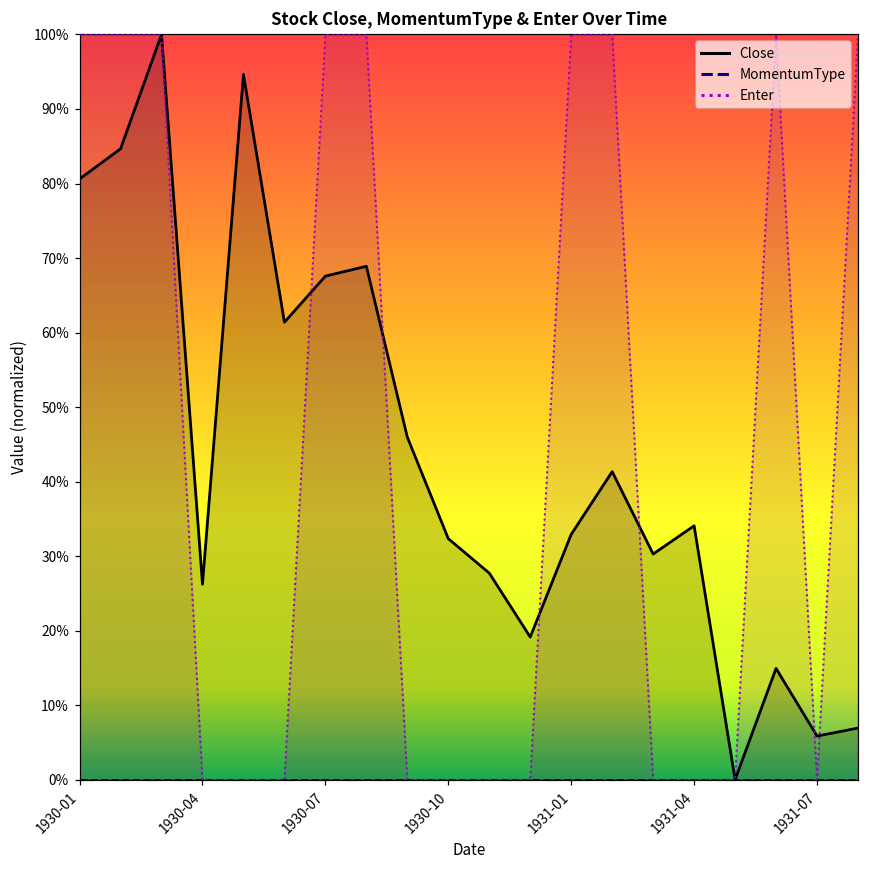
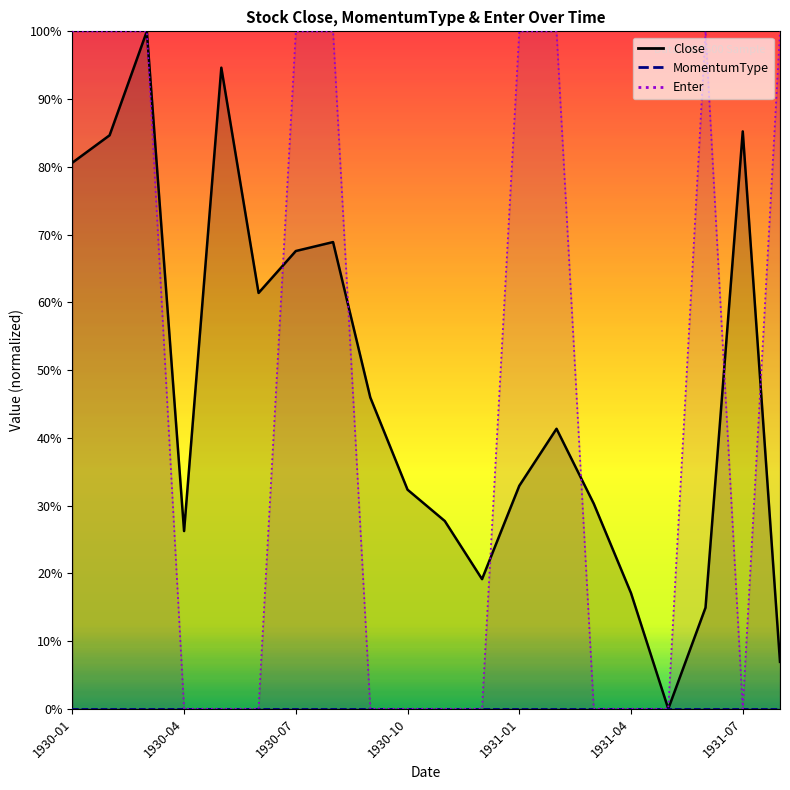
Close, 1931-04: 34% -> 17%
Close, 1931-07: 6% -> 85%
